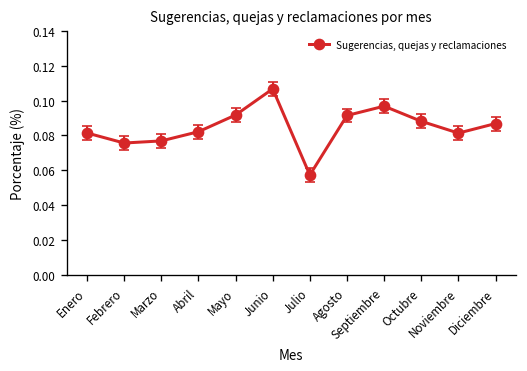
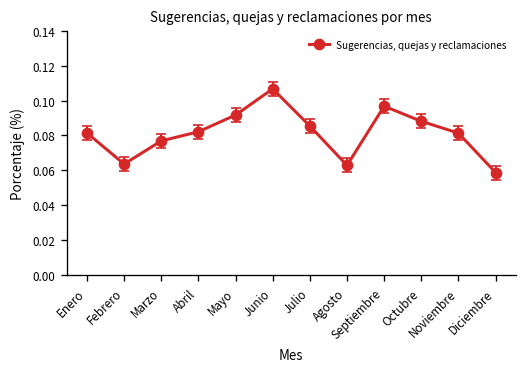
Sugerencias, quejas y reclamaciones, Febrero: 0.076 -> 0.064
Sugerencias, quejas y reclamaciones, Julio: 0.057 -> 0.085
Sugerencias, quejas y reclamaciones, Agosto: 0.091 -> 0.063
Sugerencias, quejas y reclamaciones, Diciembre: 0.087 -> 0.059
